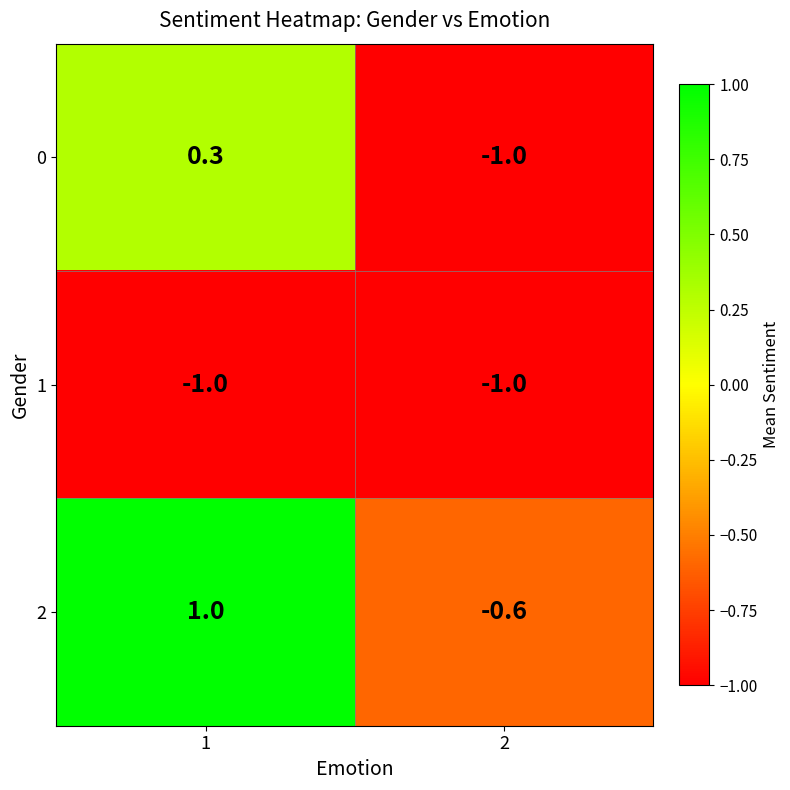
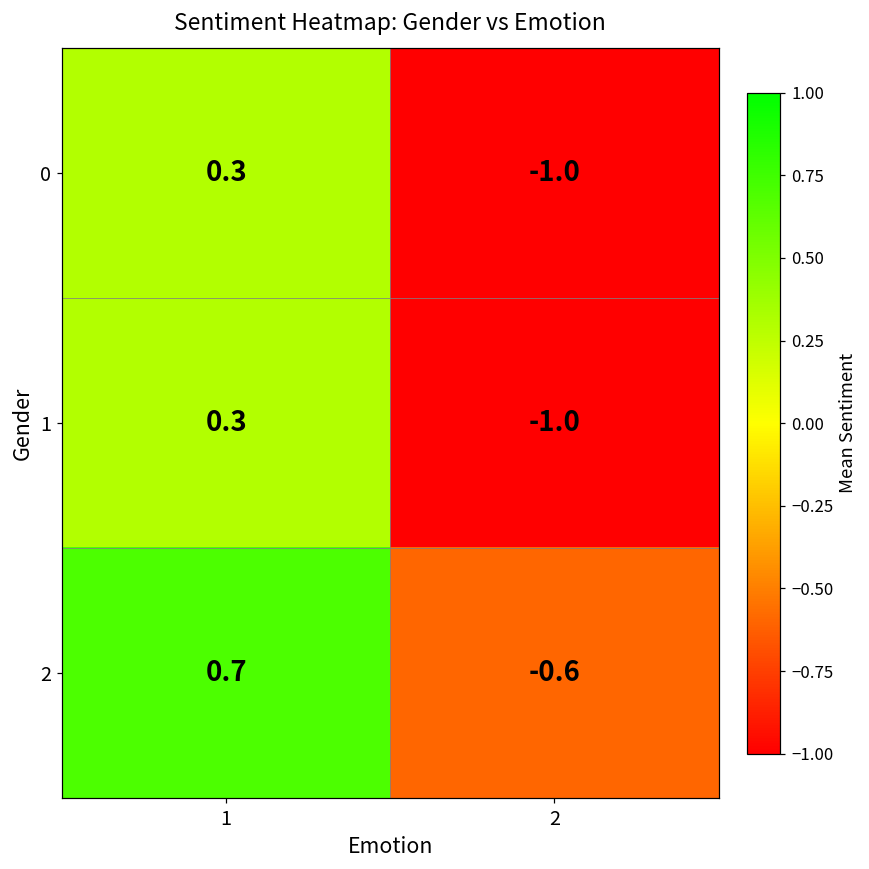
1, 1: -1.0 -> 0.3
2, 1: 1.0 -> 0.7
